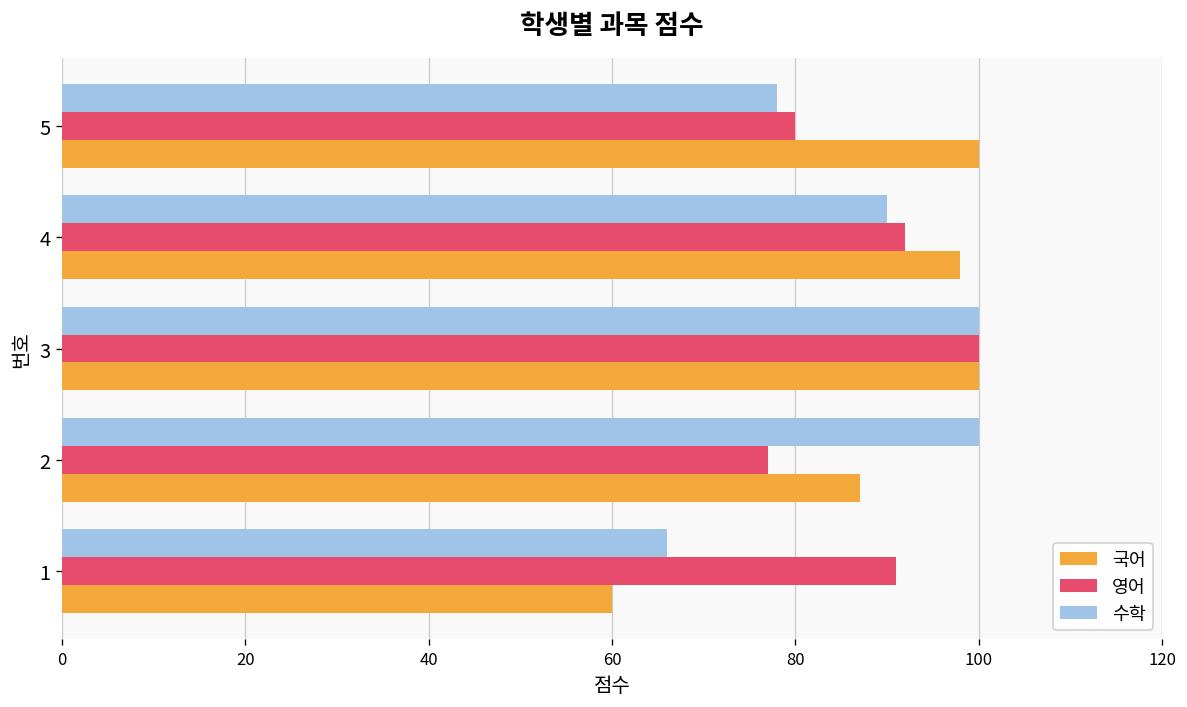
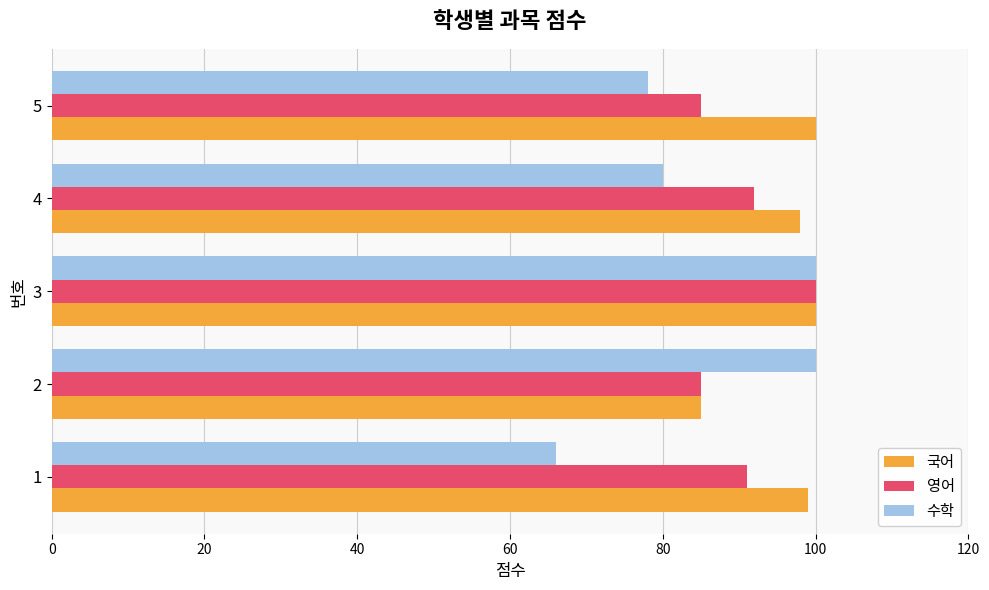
영어, 5: 80 -> 85
수학, 4: 90 -> 80
영어, 2: 77 -> 85
국어, 2: 87 -> 85
국어, 1: 60 -> 99
